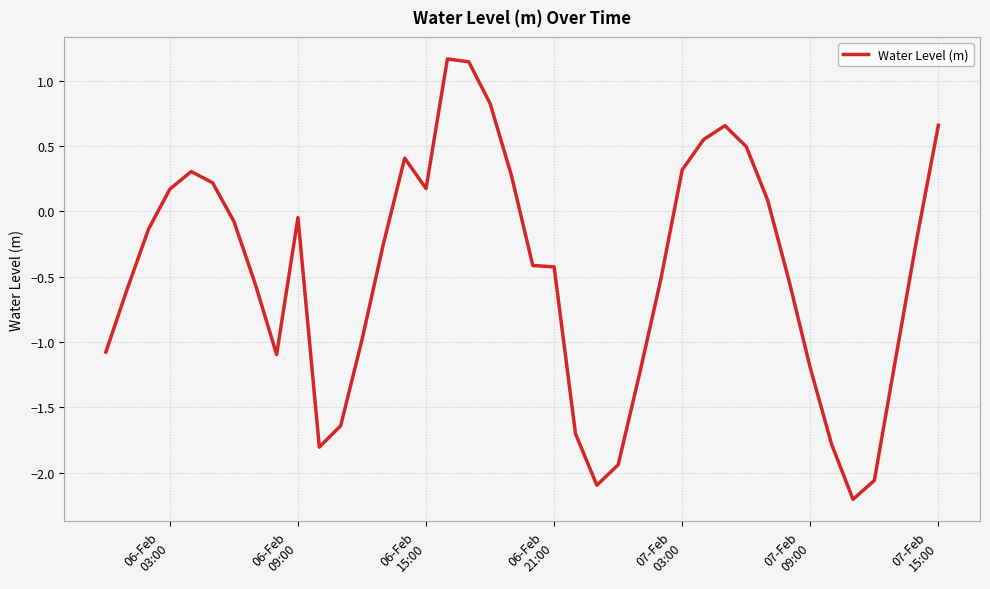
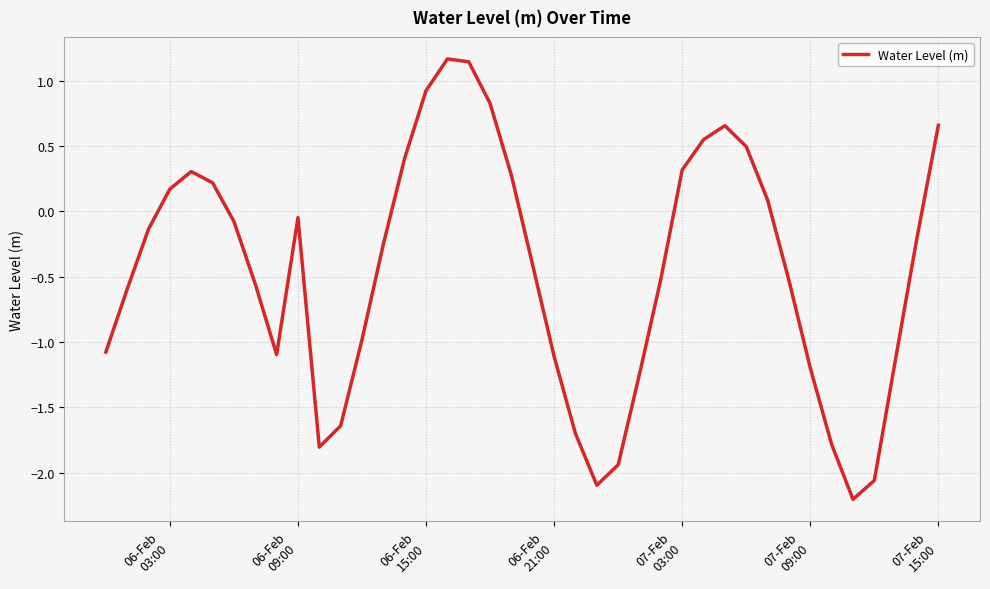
06-Feb 15:00: 0.17 -> 0.92
06-Feb 21:00: -0.43 -> -1.11
